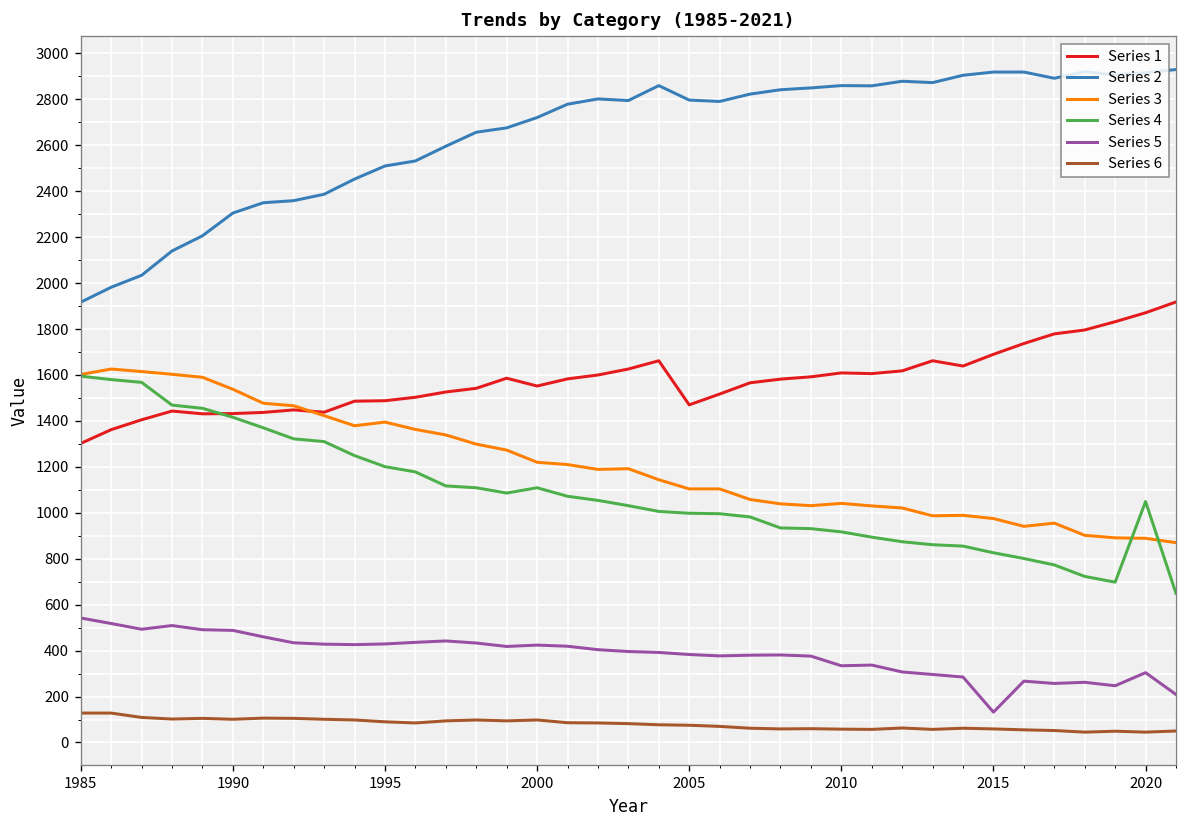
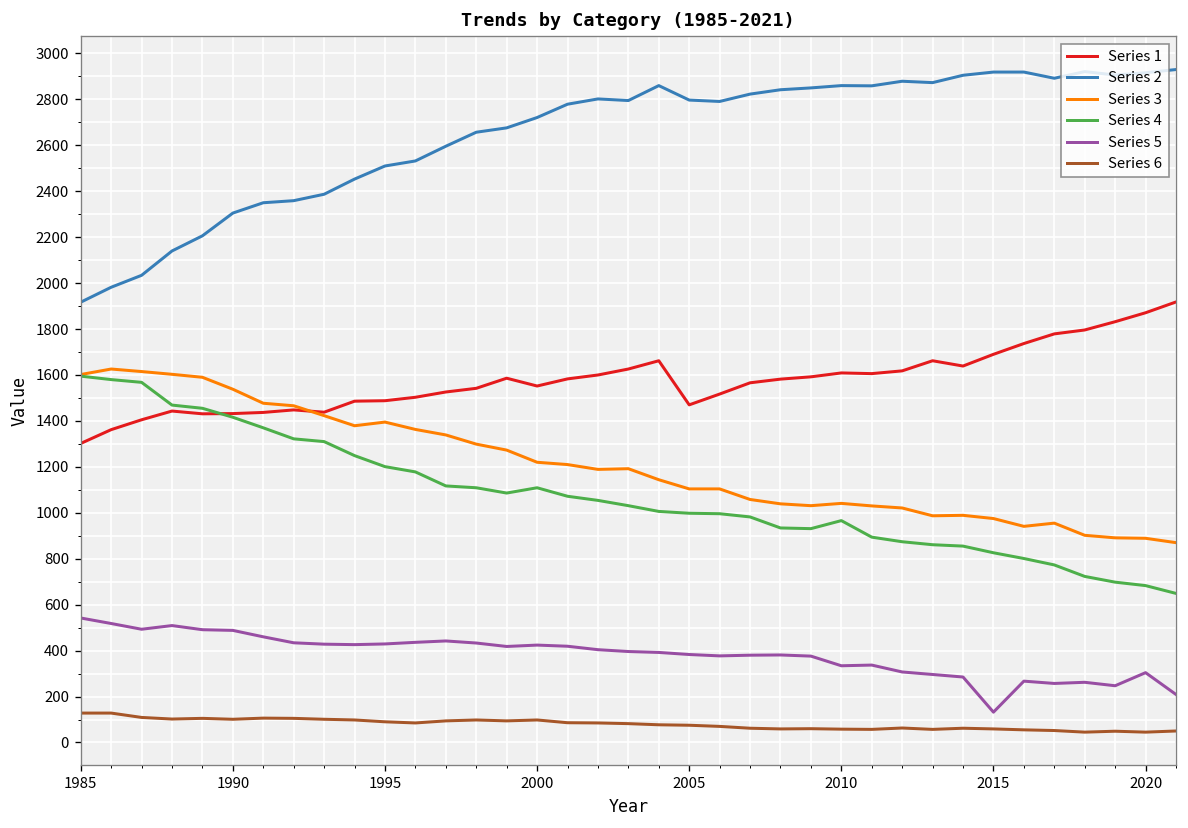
Series 4, 2010: 920 -> 970
Series 4, 2020: 1050 -> 680
